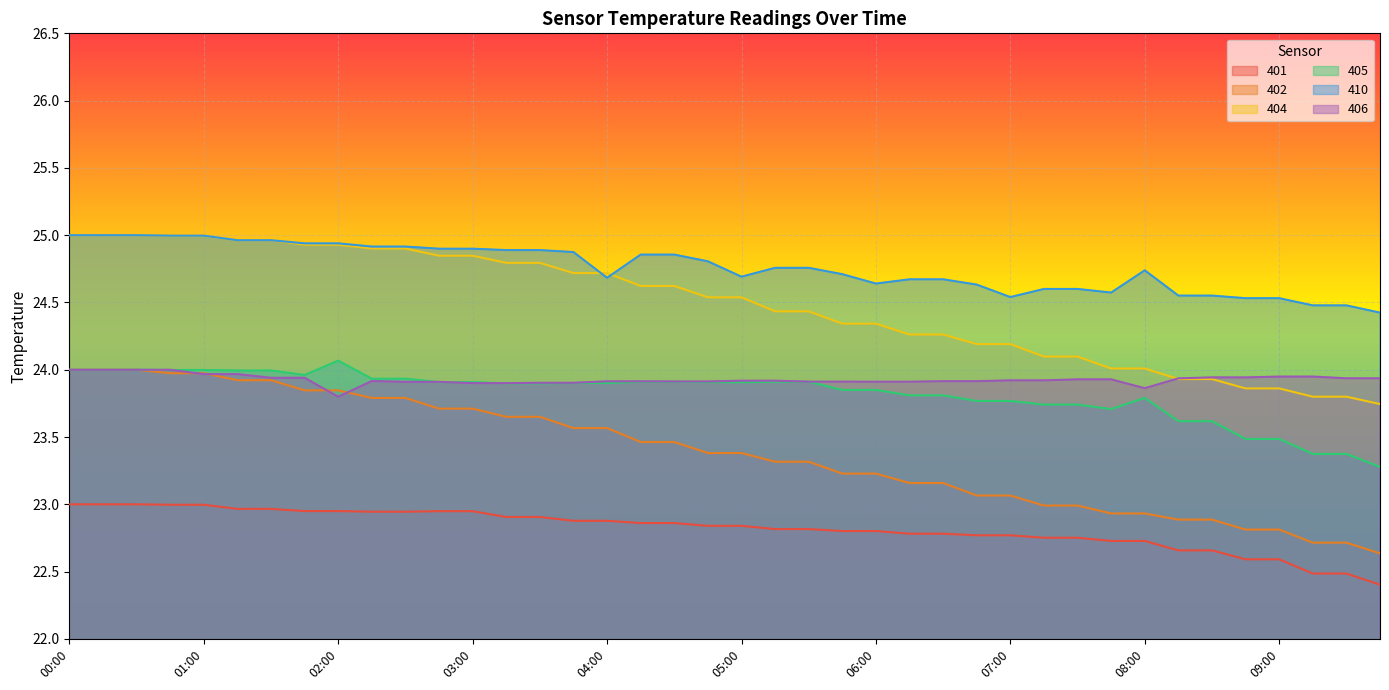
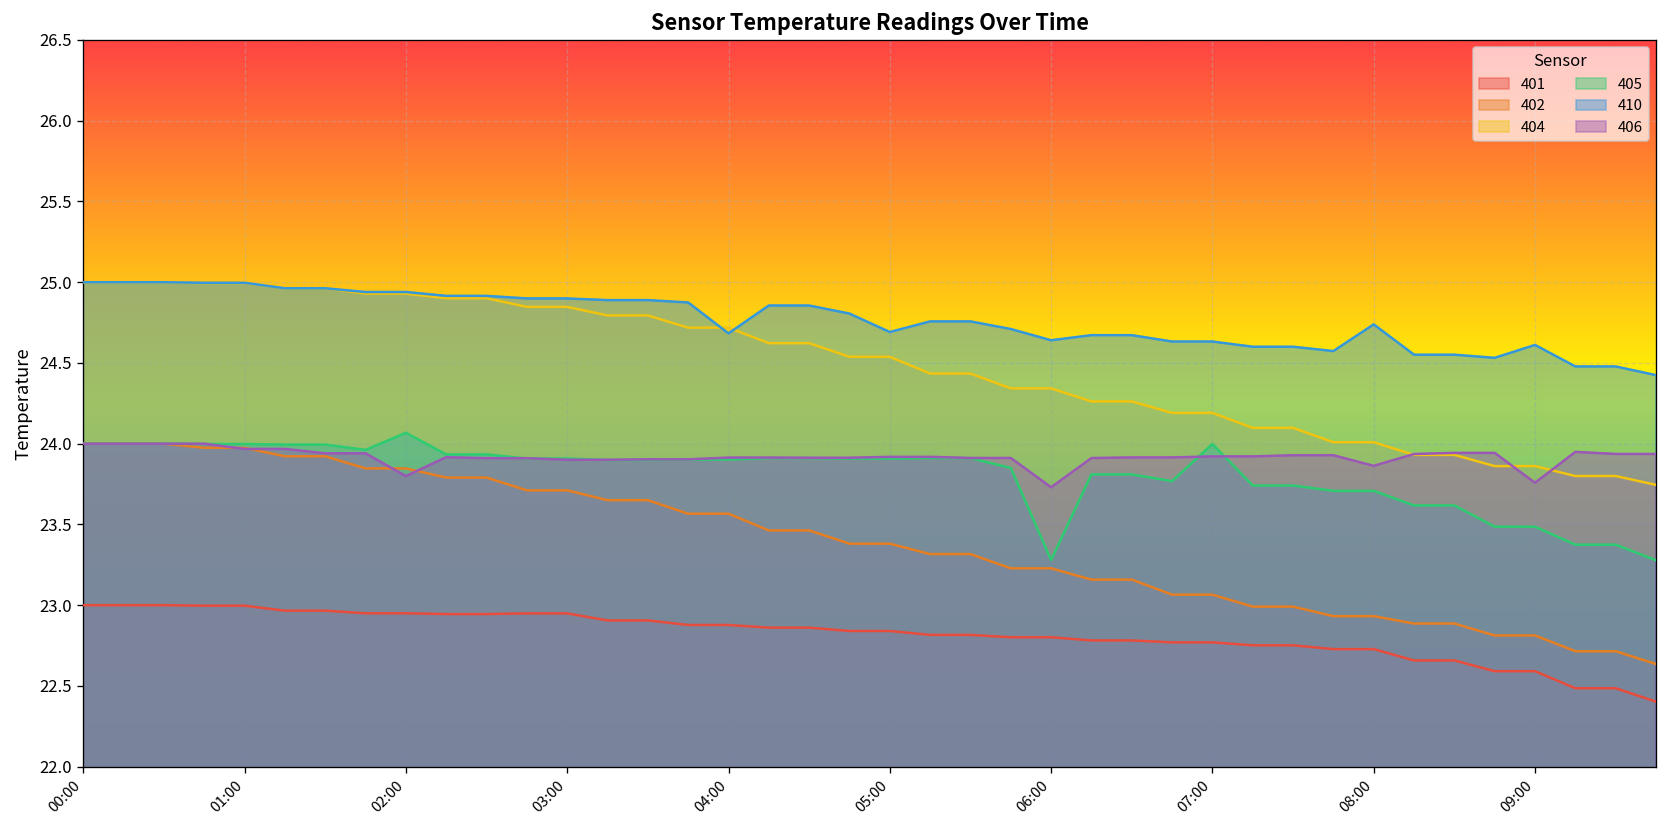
405, 06:00: 23.85 -> 23.28
406, 06:00: 23.91 -> 23.73
405, 07:00: 23.77 -> 24.00
410, 07:00: 24.54 -> 24.63
405, 08:00: 23.79 -> 23.71
410, 09:00: 24.53 -> 24.61
406, 09:00: 23.95 -> 23.76
